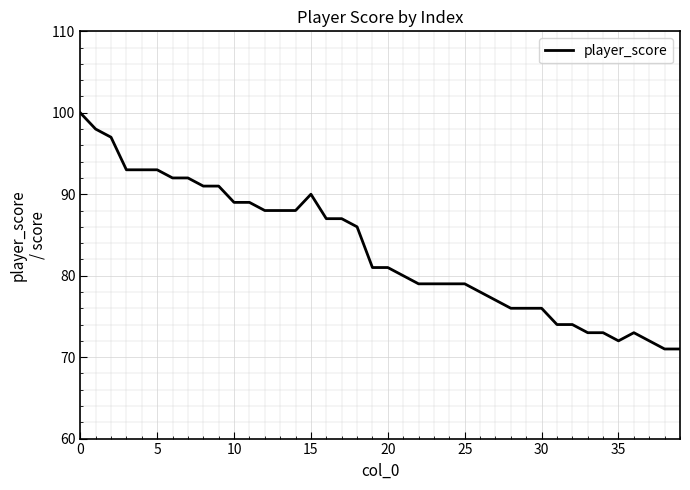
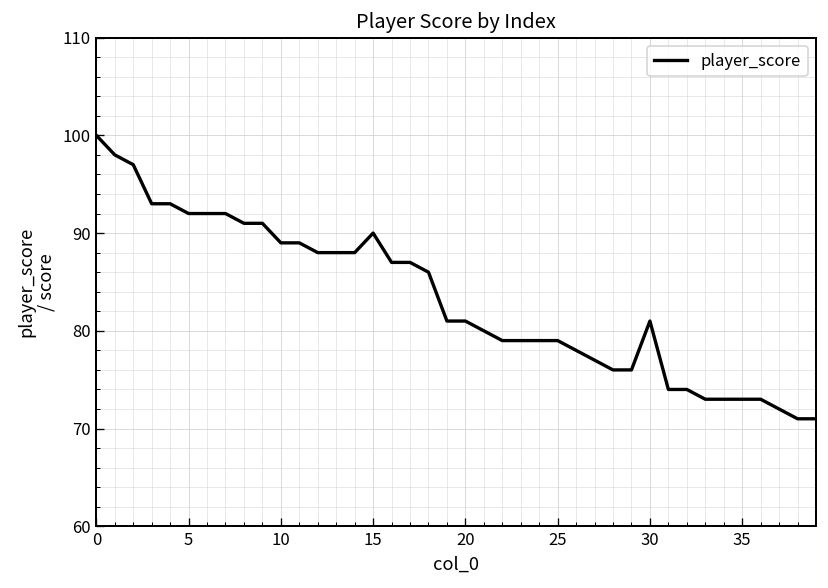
5: 93 -> 92
30: 76 -> 81
35: 72 -> 73
